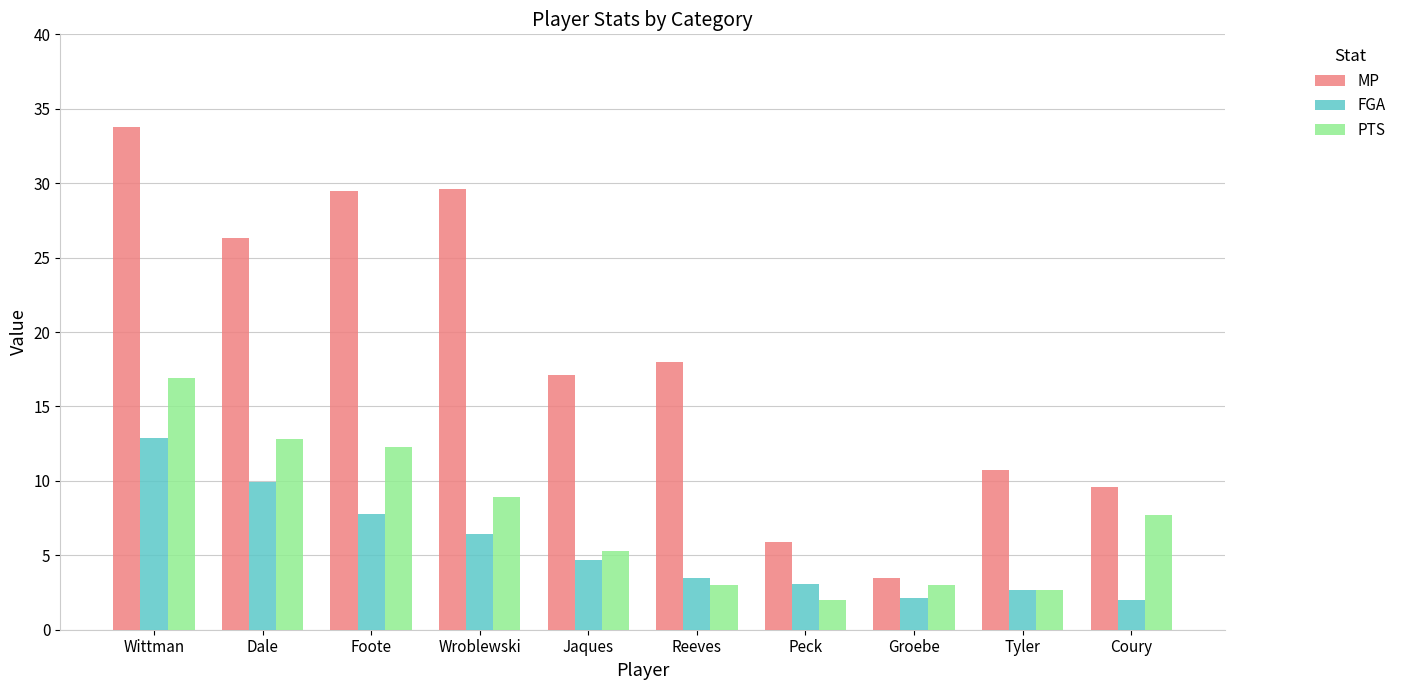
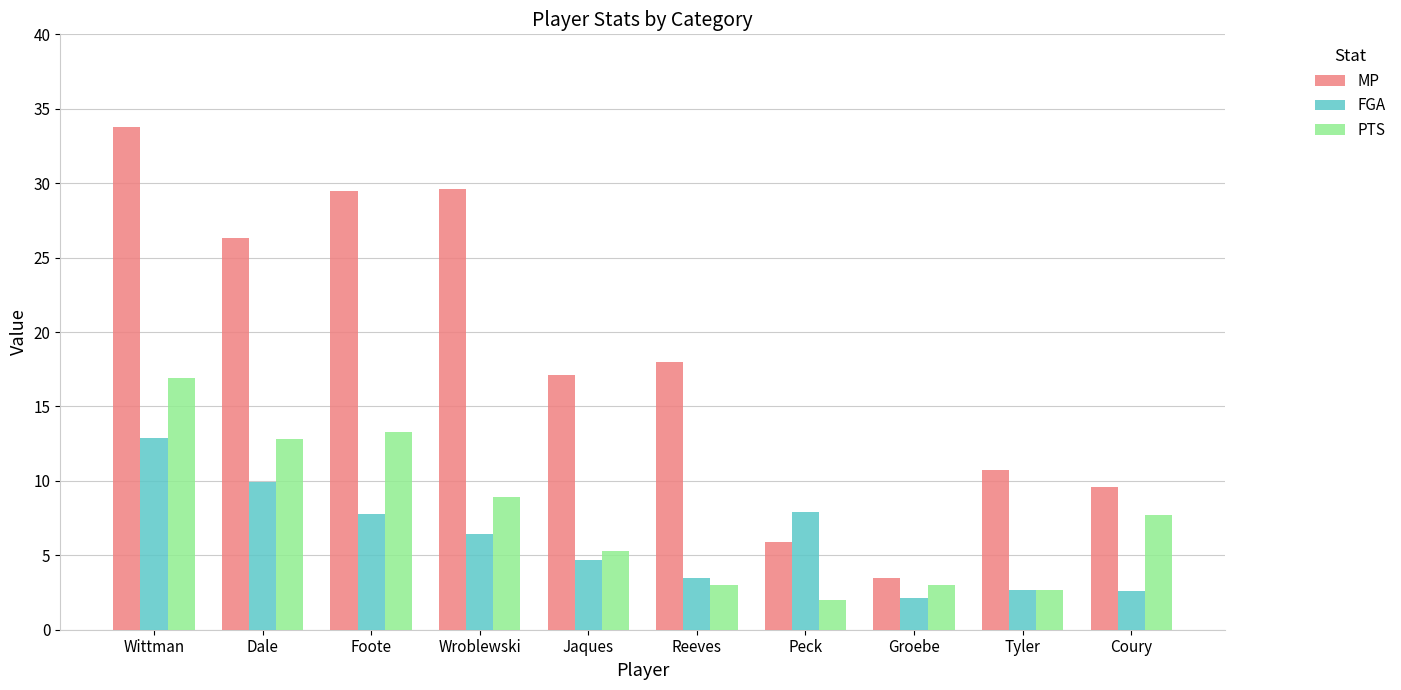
PTS, Foote: 12.3 -> 13.3
FGA, Peck: 3.1 -> 7.9
FGA, Coury: 2.0 -> 2.6
